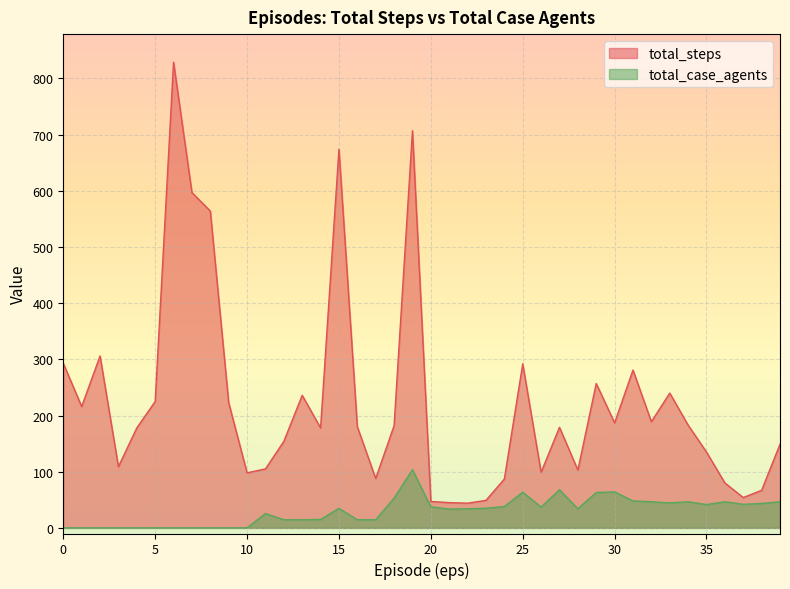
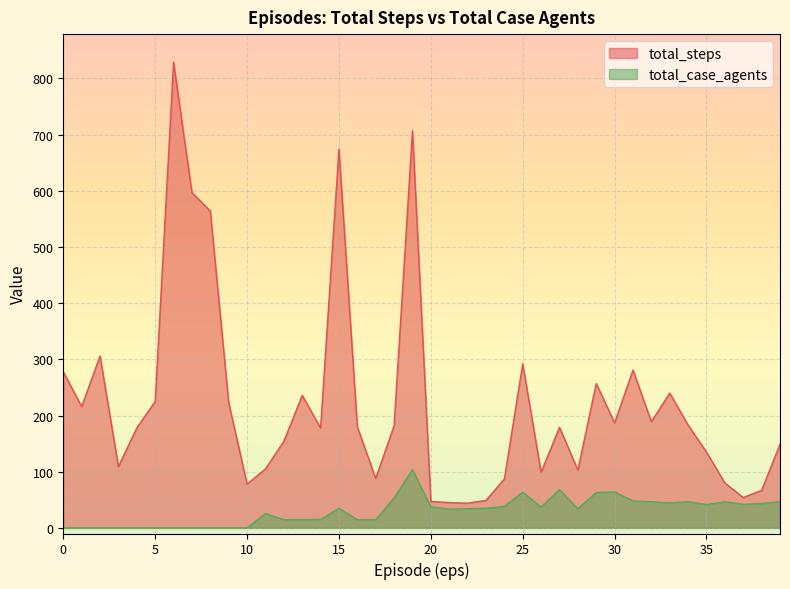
total_steps, 0: 290 -> 280
total_steps, 10: 100 -> 80
